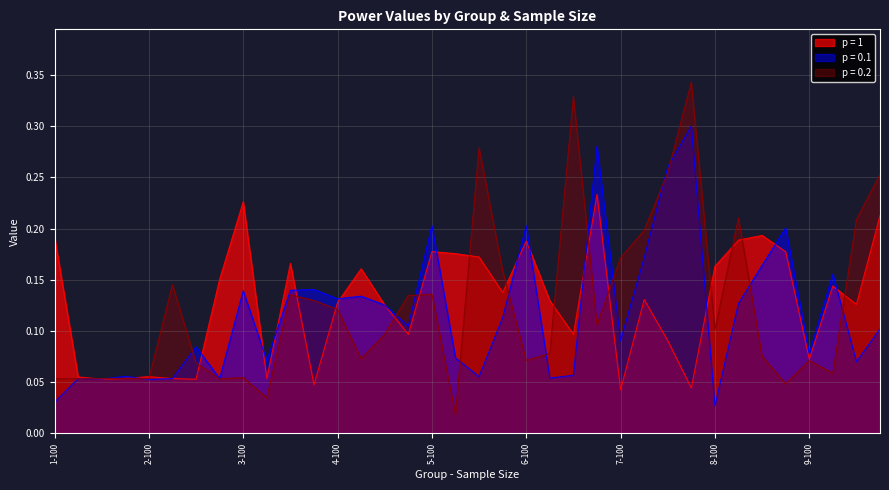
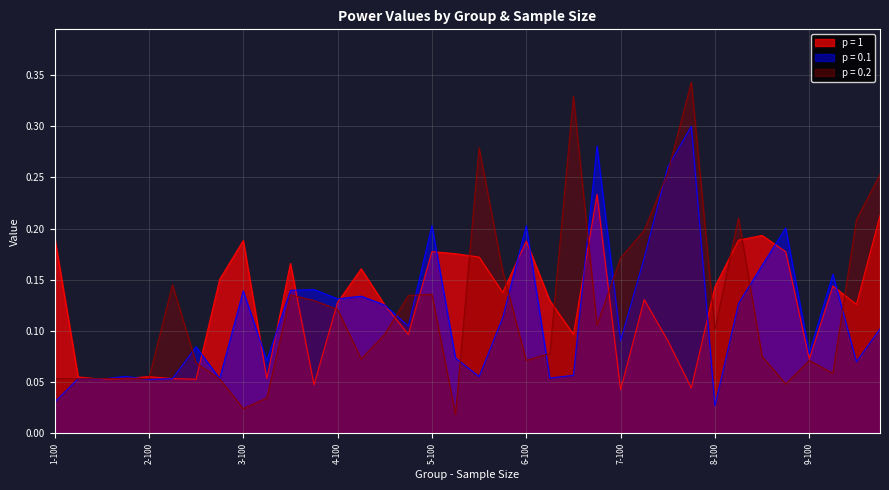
p = 1, 3-100: 0.226 -> 0.188
p = 0.2, 3-100: 0.055 -> 0.024
p = 1, 8-100: 0.163 -> 0.143
